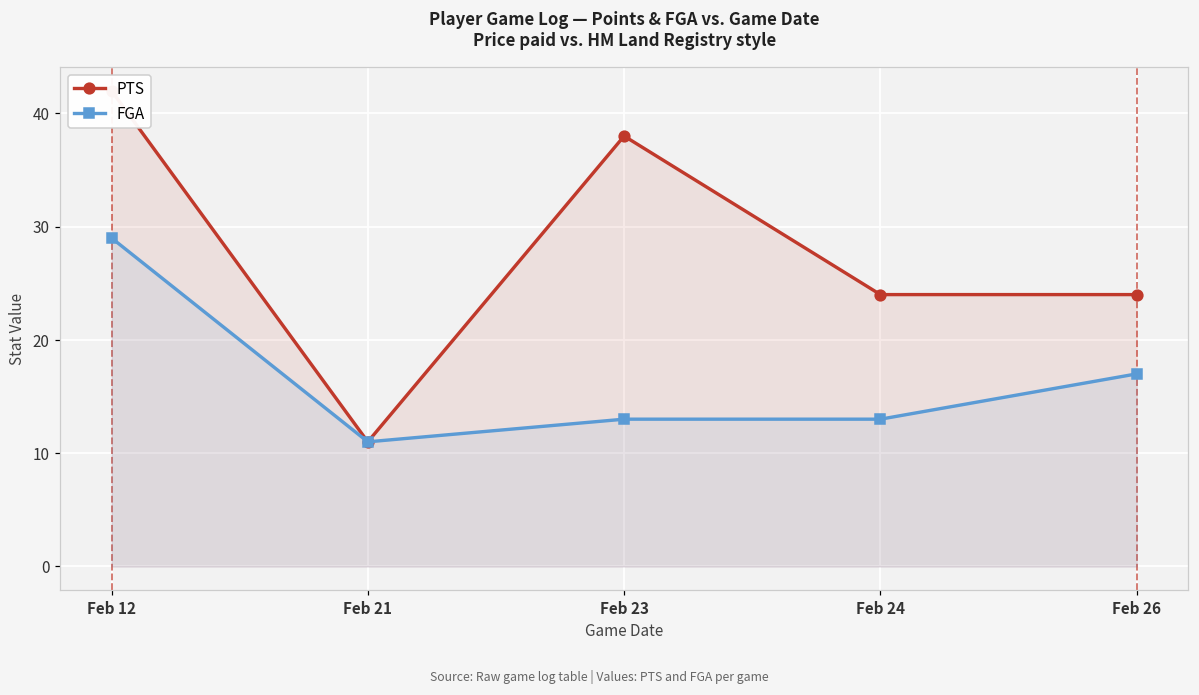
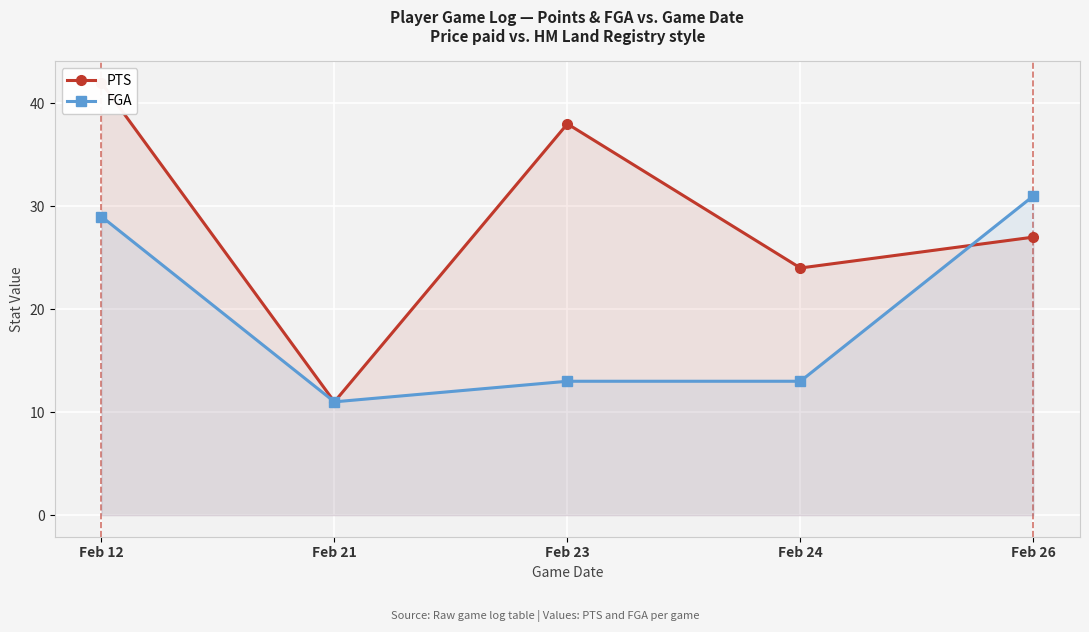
PTS, Feb 26: 24 -> 27
FGA, Feb 26: 17 -> 31
